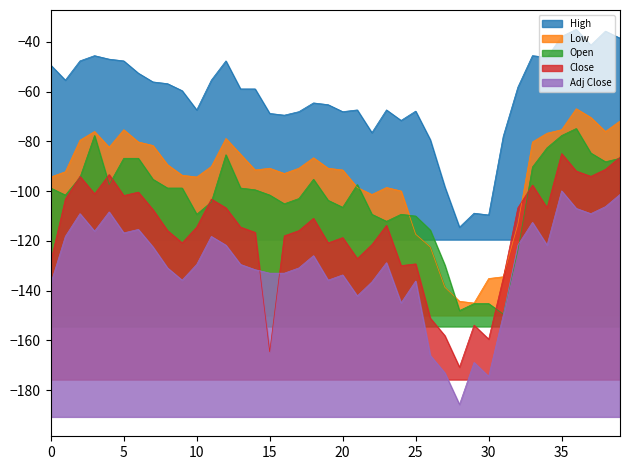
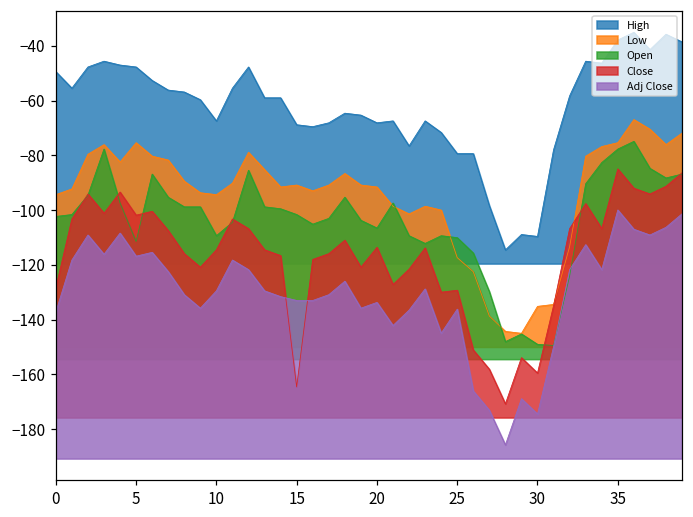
Open, 0: -99 -> -102
Open, 5: -87 -> -111
Close, 20: -119 -> -114
High, 25: -68 -> -79
Open, 30: -145 -> -149
